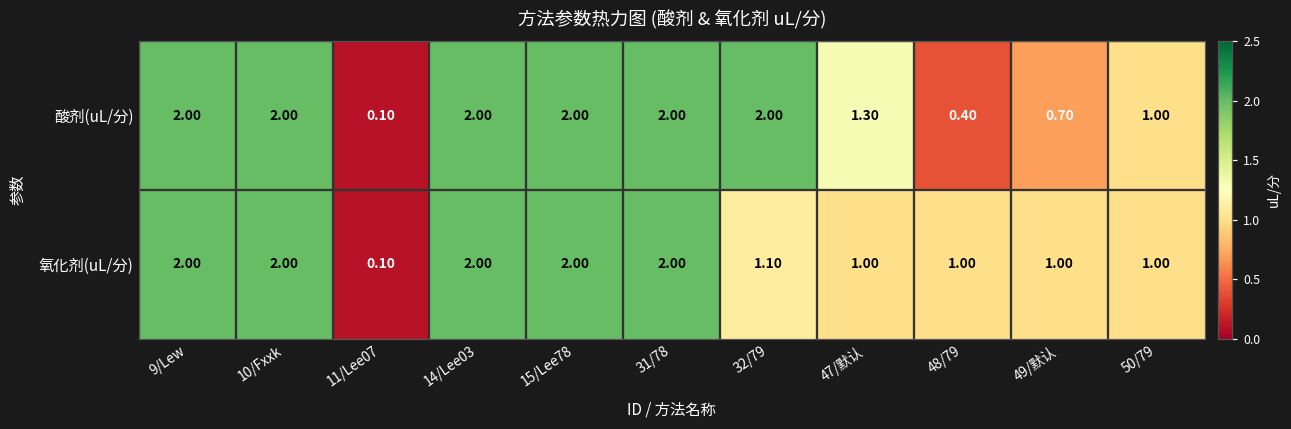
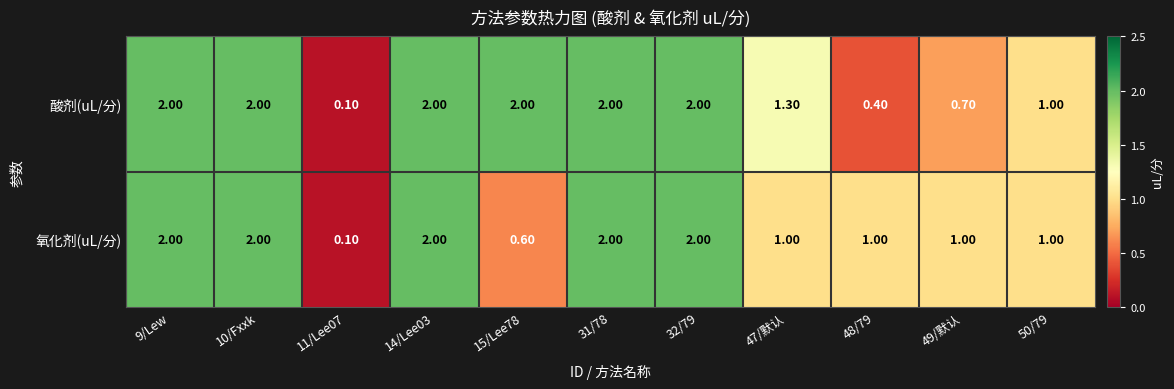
氧化剂(uL/分), 15/Lee78: 2.00 -> 0.60
氧化剂(uL/分), 32/79: 1.10 -> 2.00
